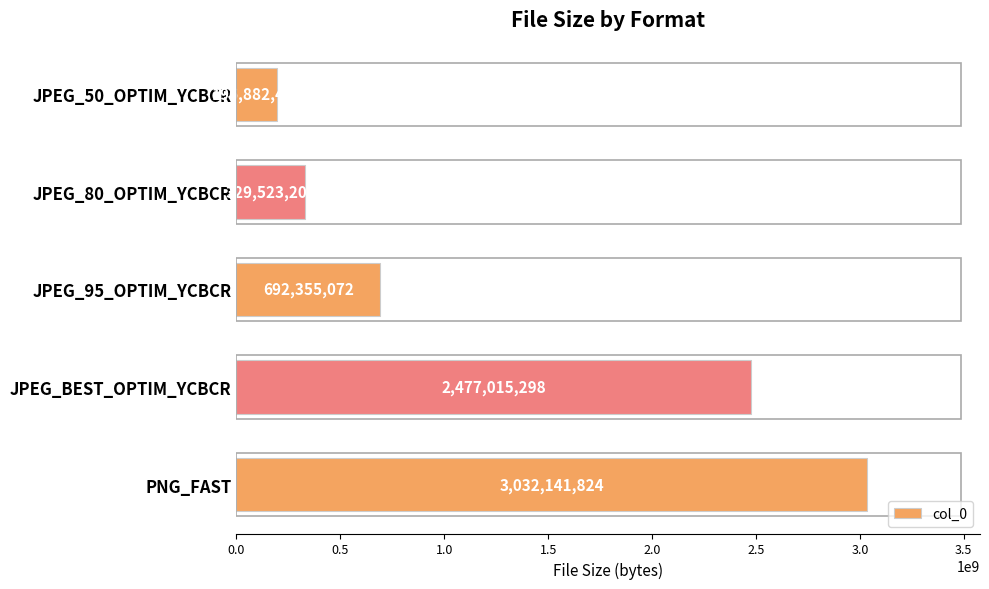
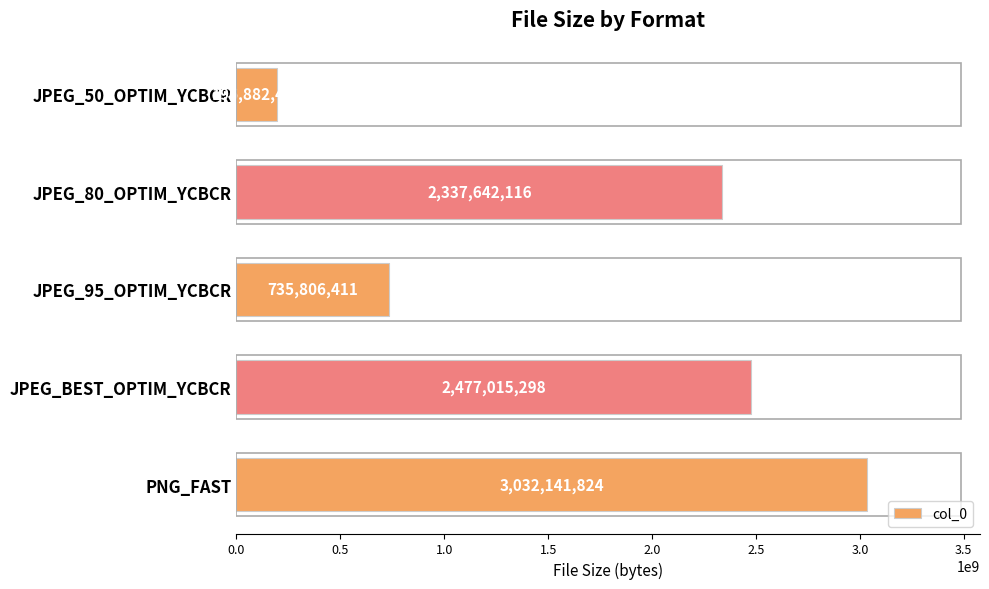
JPEG_80_OPTIM_YCBCR: 329,523,200 -> 2,337,642,116
JPEG_95_OPTIM_YCBCR: 692,355,072 -> 735,806,411
